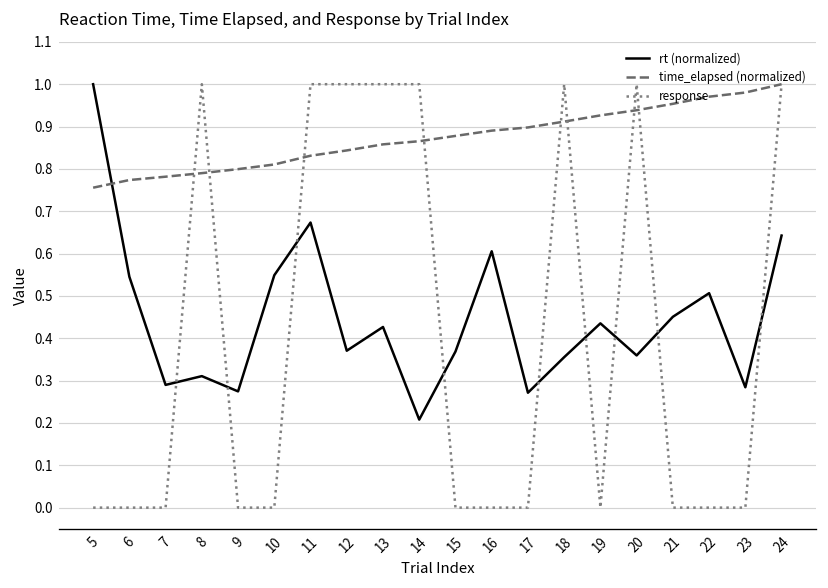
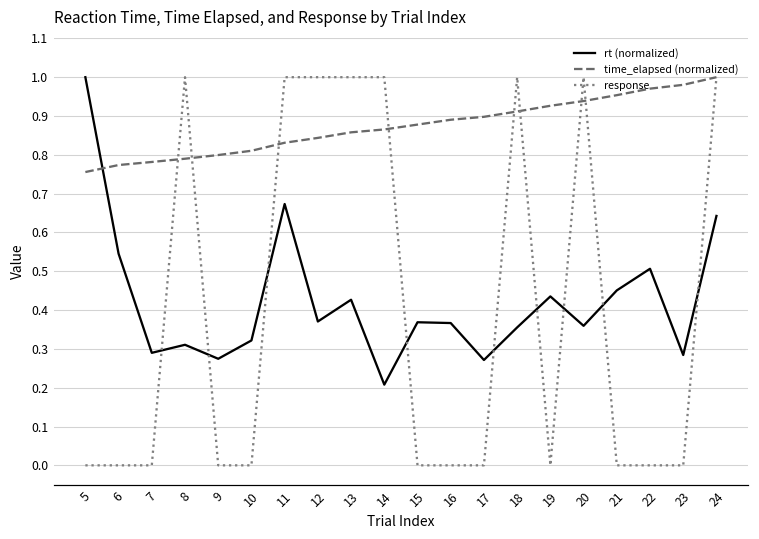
rt (normalized), 10: 0.55 -> 0.32
rt (normalized), 16: 0.61 -> 0.37
